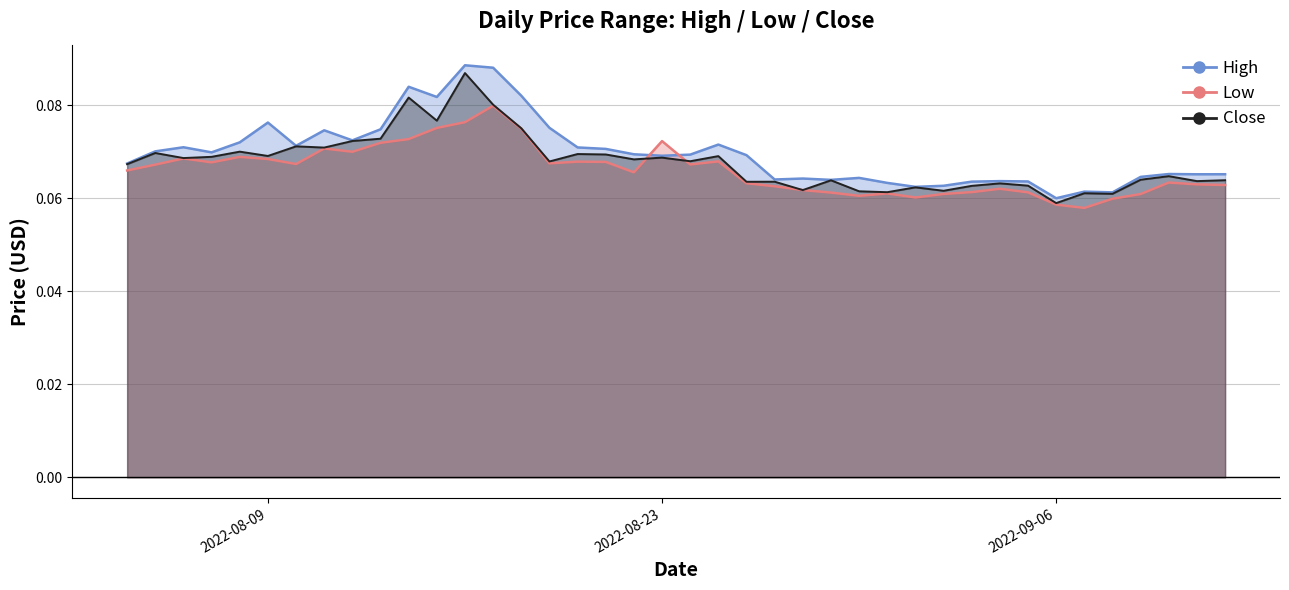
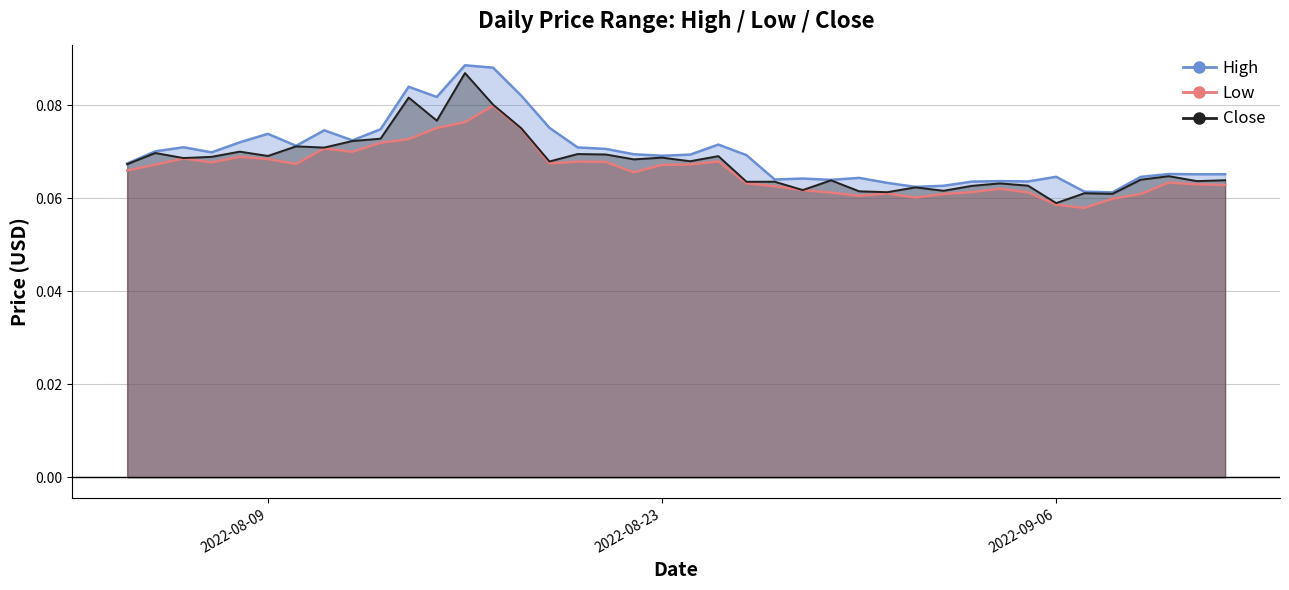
High, 2022-08-09: 0.076 -> 0.074
Low, 2022-08-23: 0.072 -> 0.067
High, 2022-09-06: 0.060 -> 0.065
